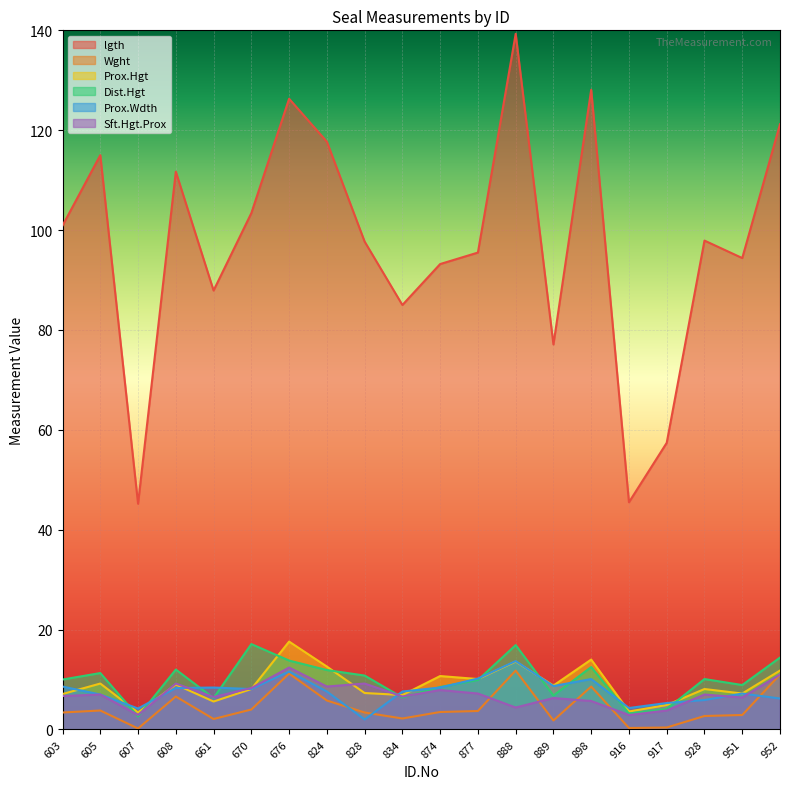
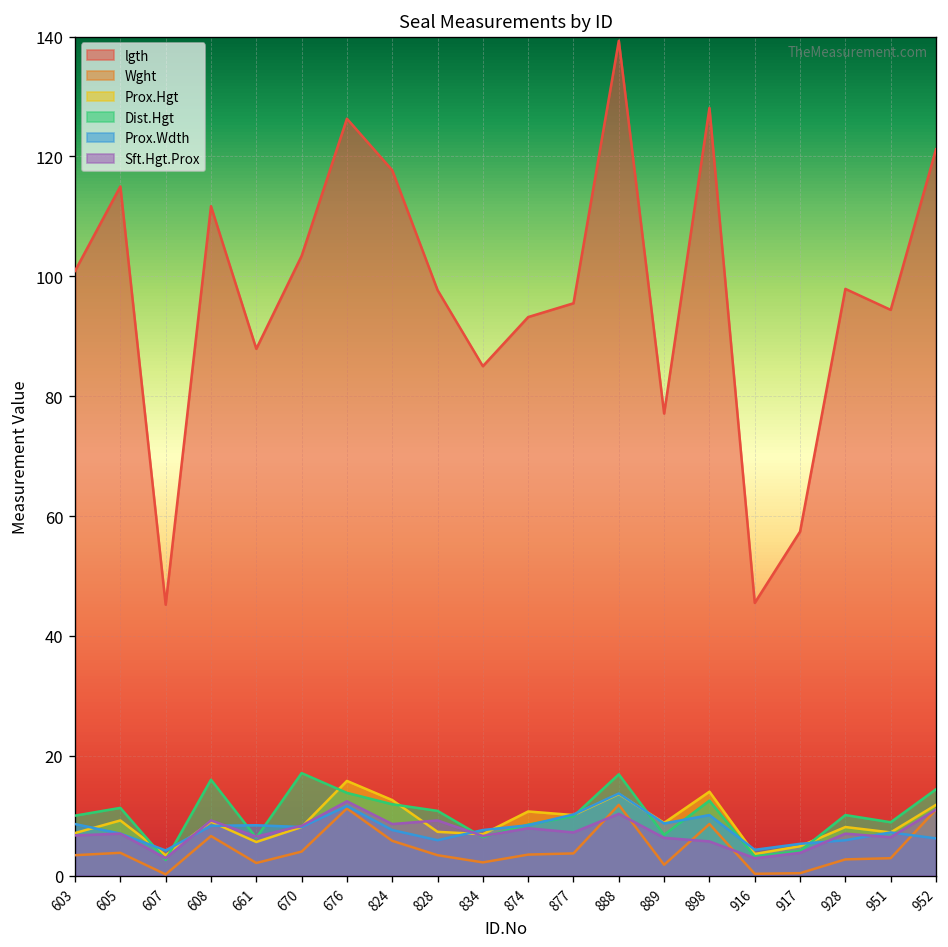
Dist.Hgt, 608: 12 -> 16
Prox.Hgt, 676: 18 -> 16
Prox.Wdth, 828: 2 -> 6
Sft.Hgt.Prox, 888: 4 -> 10
